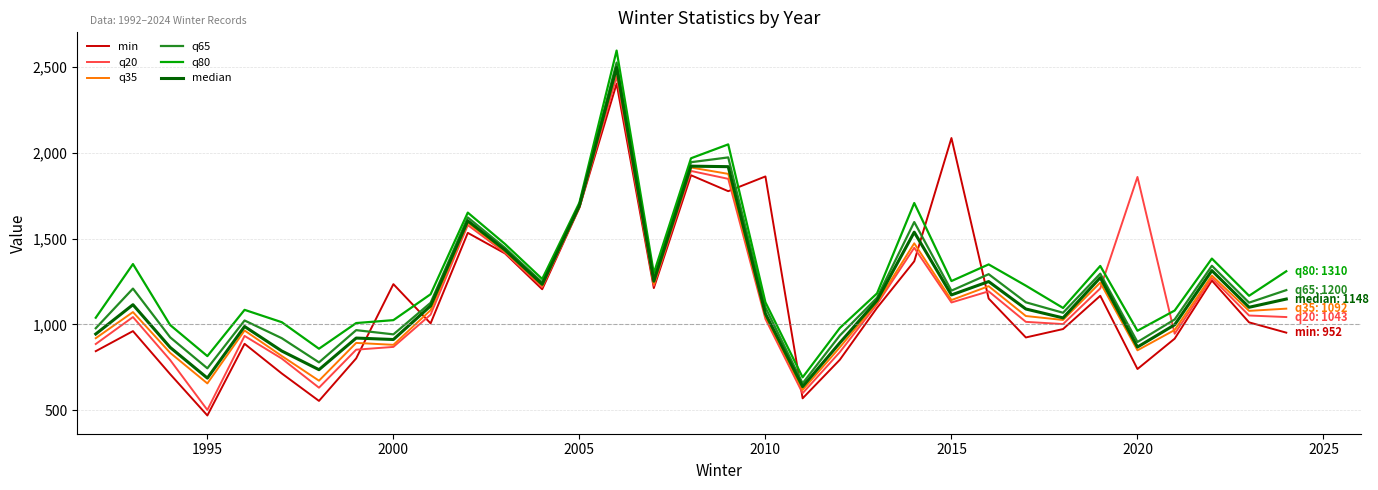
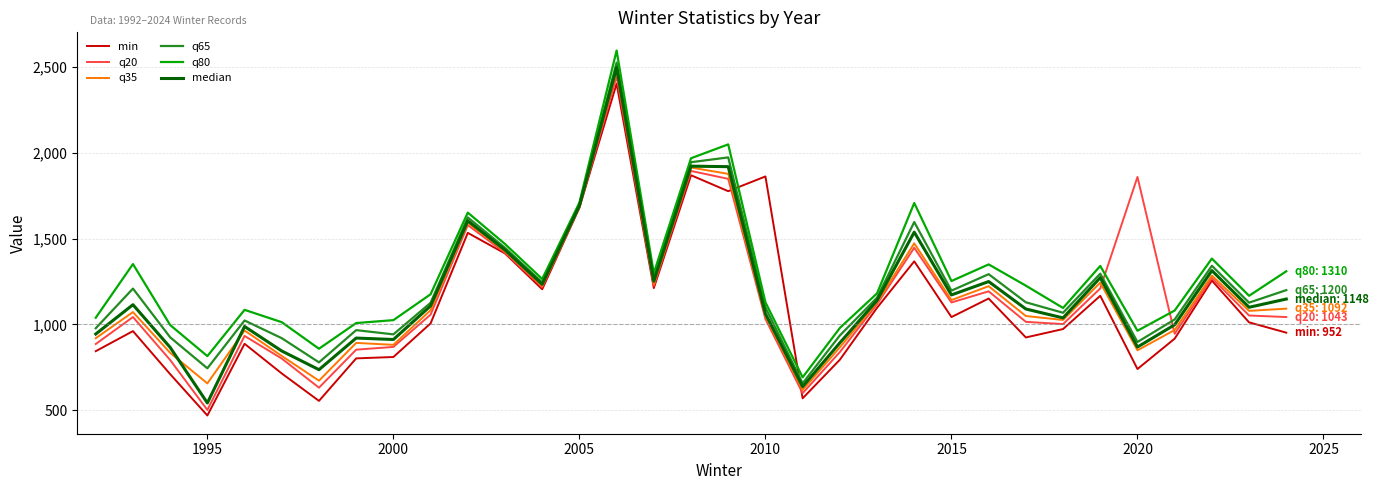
median, 1995: 690 -> 540
min, 2000: 1,240 -> 810
min, 2015: 2,090 -> 1,040
